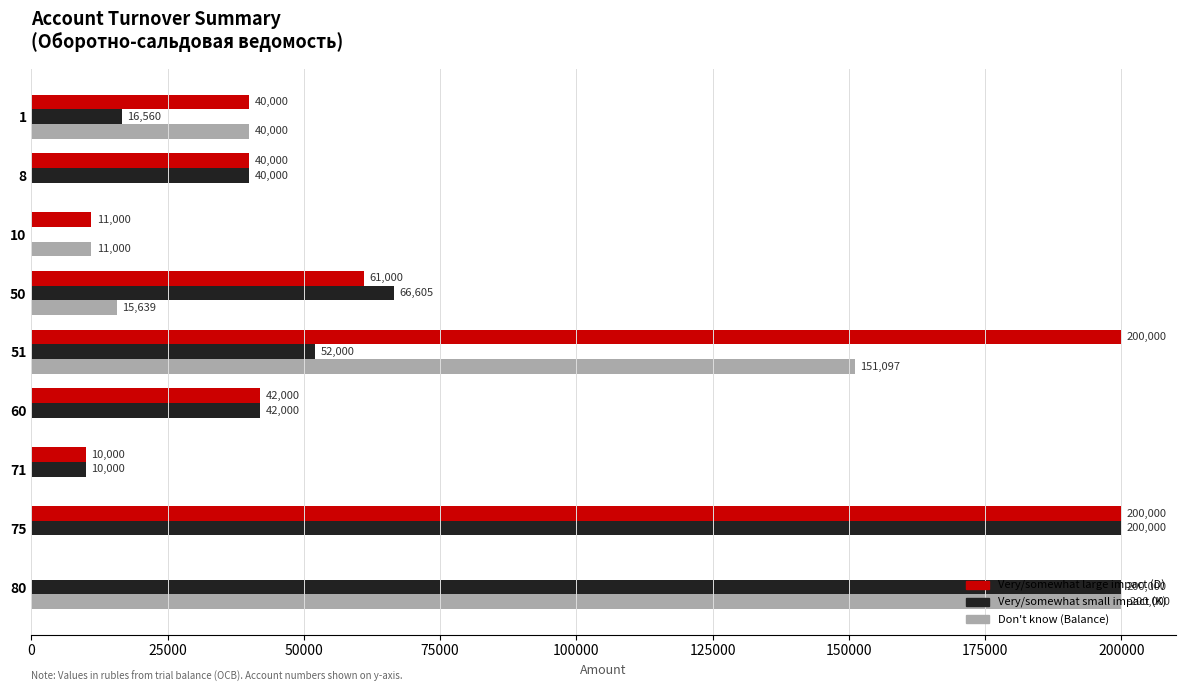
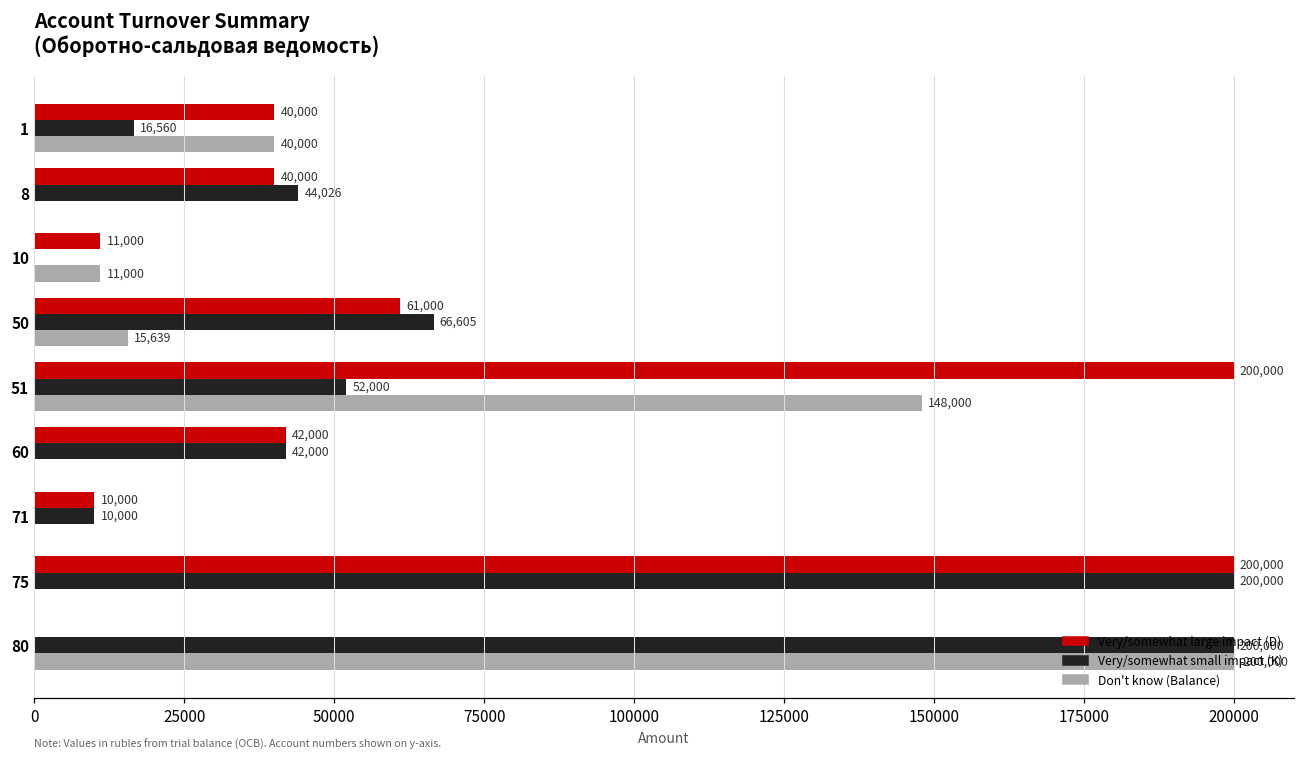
Very/somewhat small impact (K), 8: 40,000 -> 44,026
Don't know (Balance), 51: 151,097 -> 148,000
